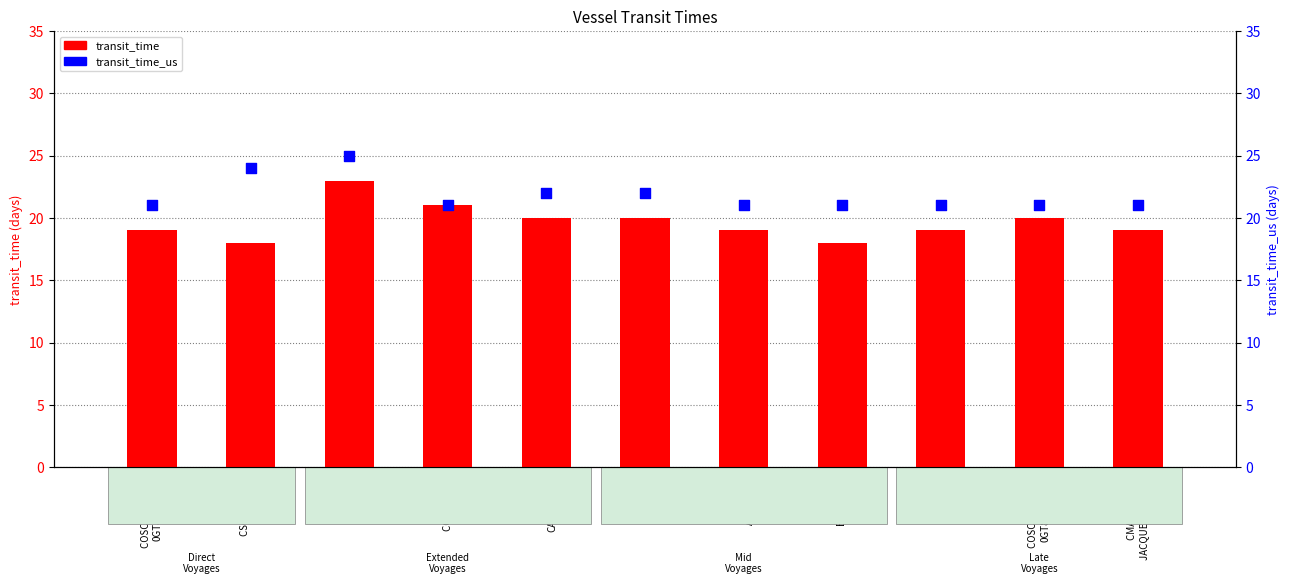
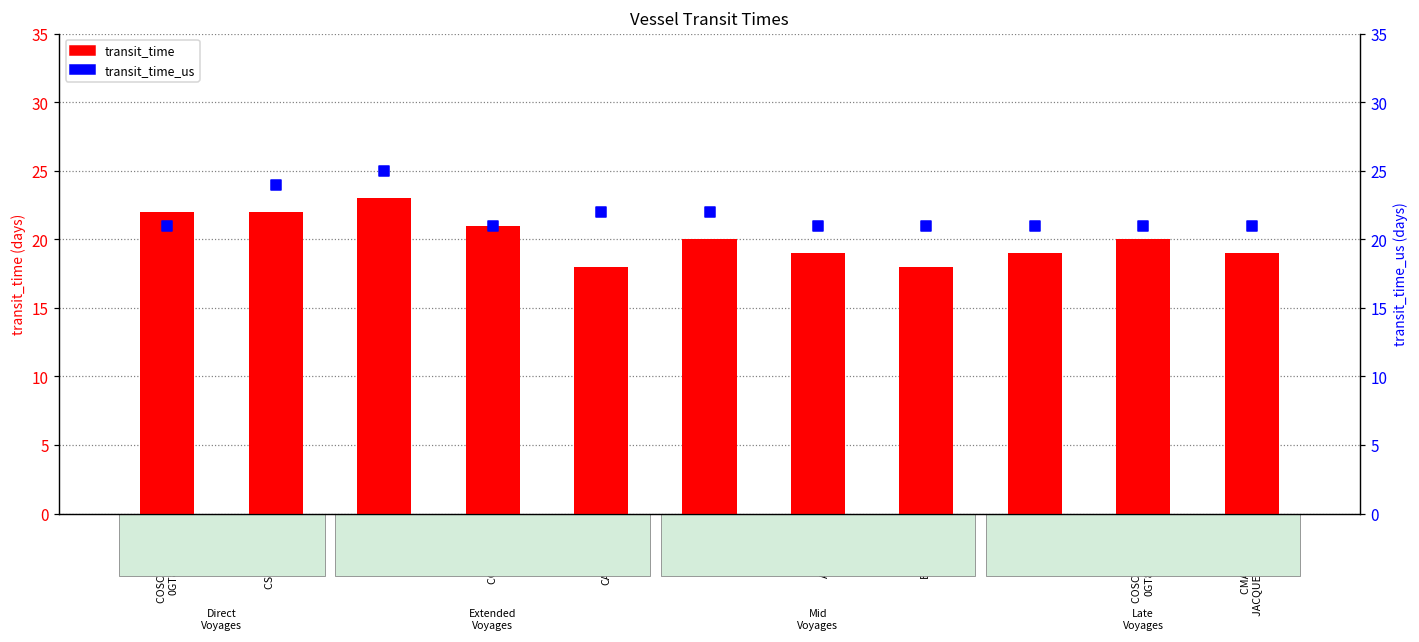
transit_time, COSCO PLANET 0GT83W1MA: 19 -> 22
transit_time, CSCL INDIAN OCEAN: 18 -> 22
transit_time, COSCO CAPRICORN: 20 -> 18
